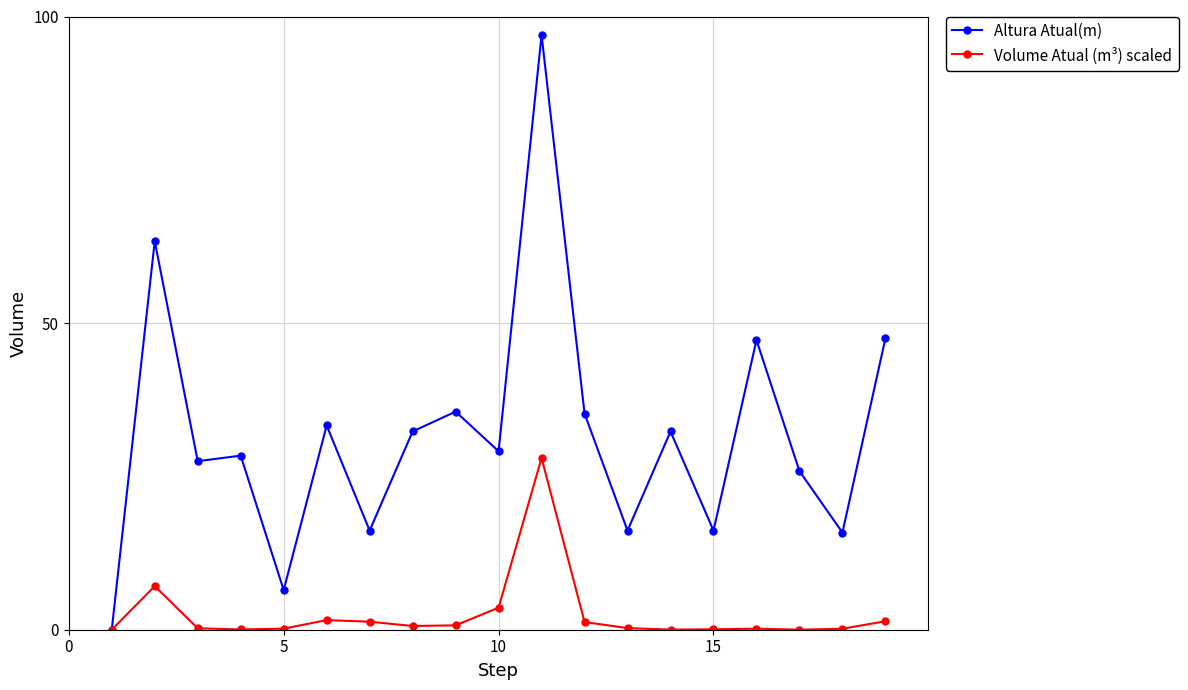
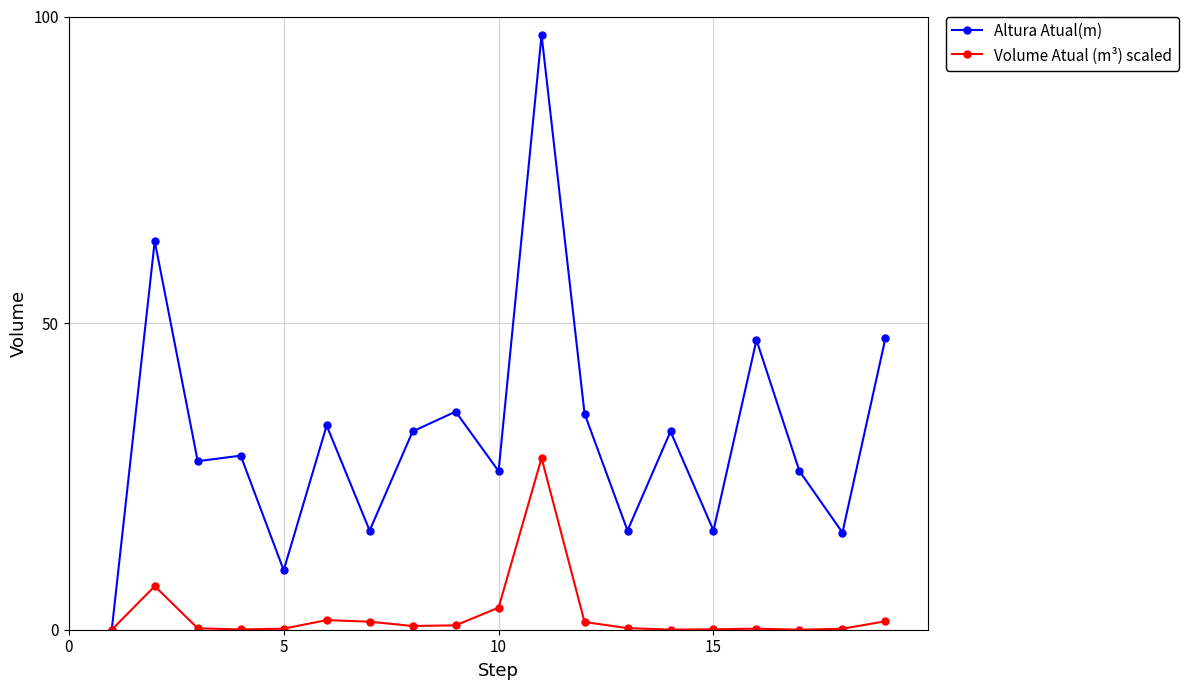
Altura Atual(m), 5: 6 -> 10
Altura Atual(m), 10: 29 -> 26
